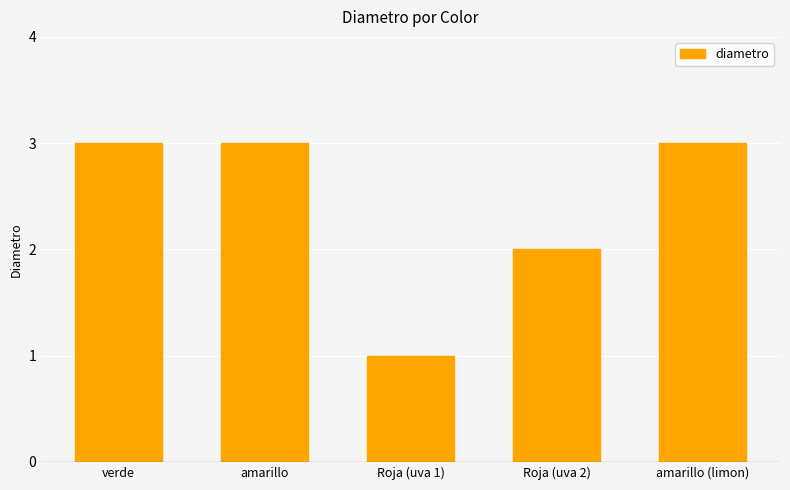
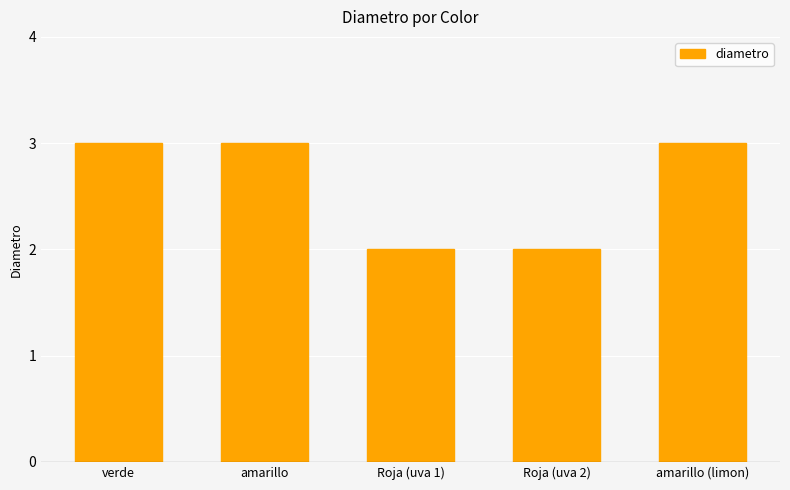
Roja (uva 1): 1 -> 2
